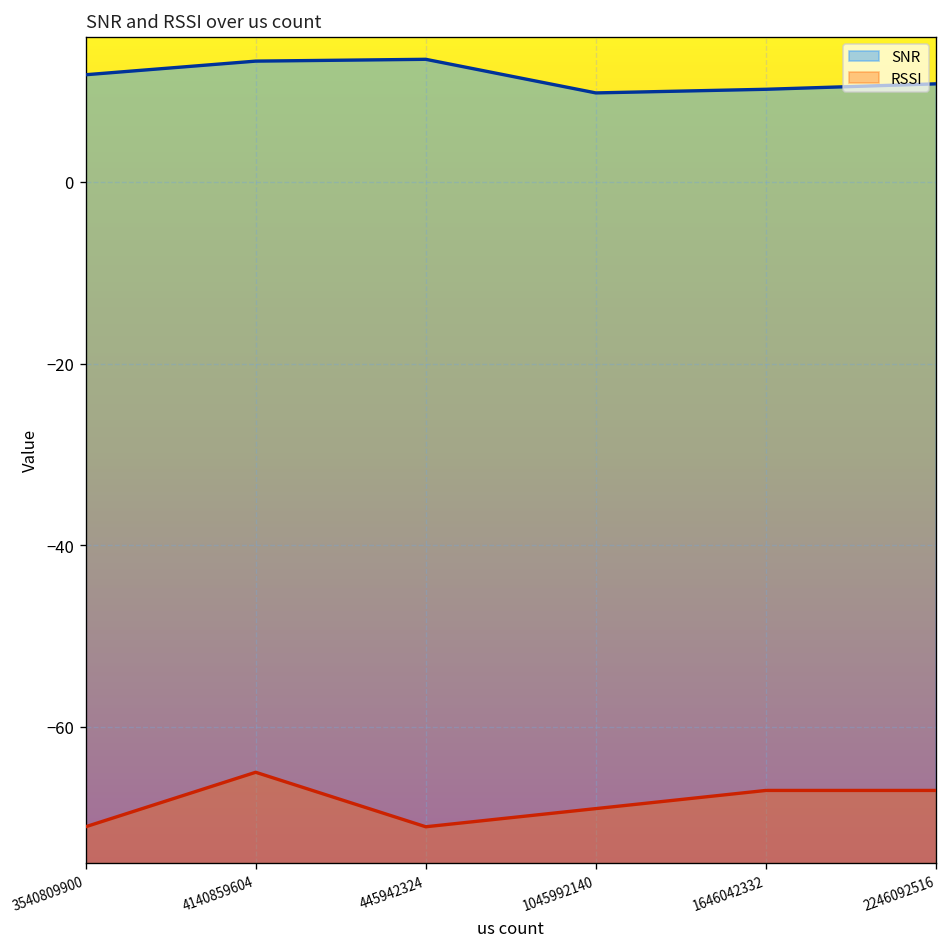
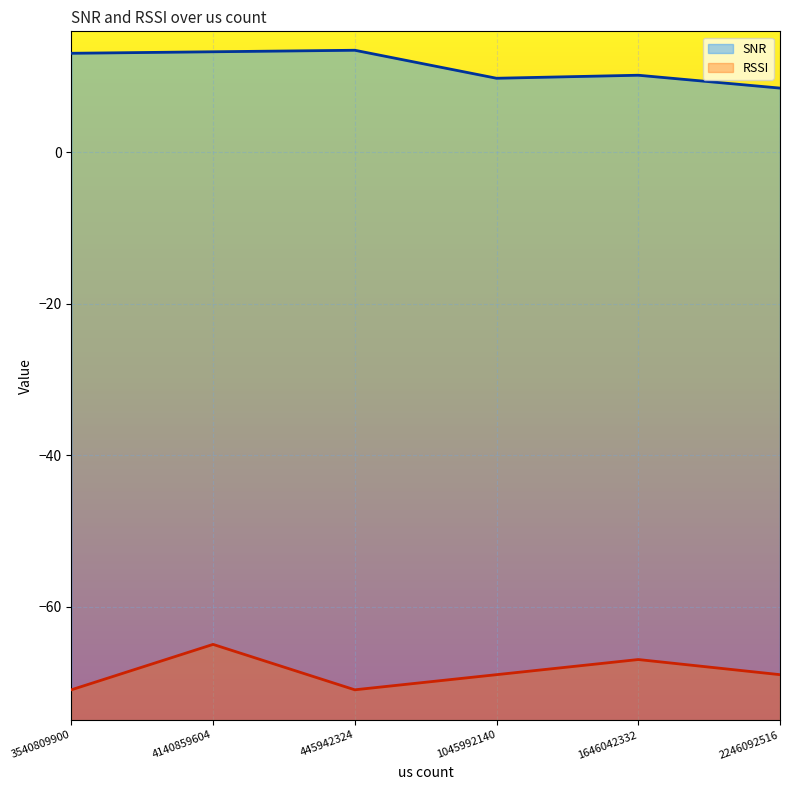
SNR, 3540809900: 12 -> 13
SNR, 2246092516: 11 -> 9
RSSI, 2246092516: -67 -> -69
